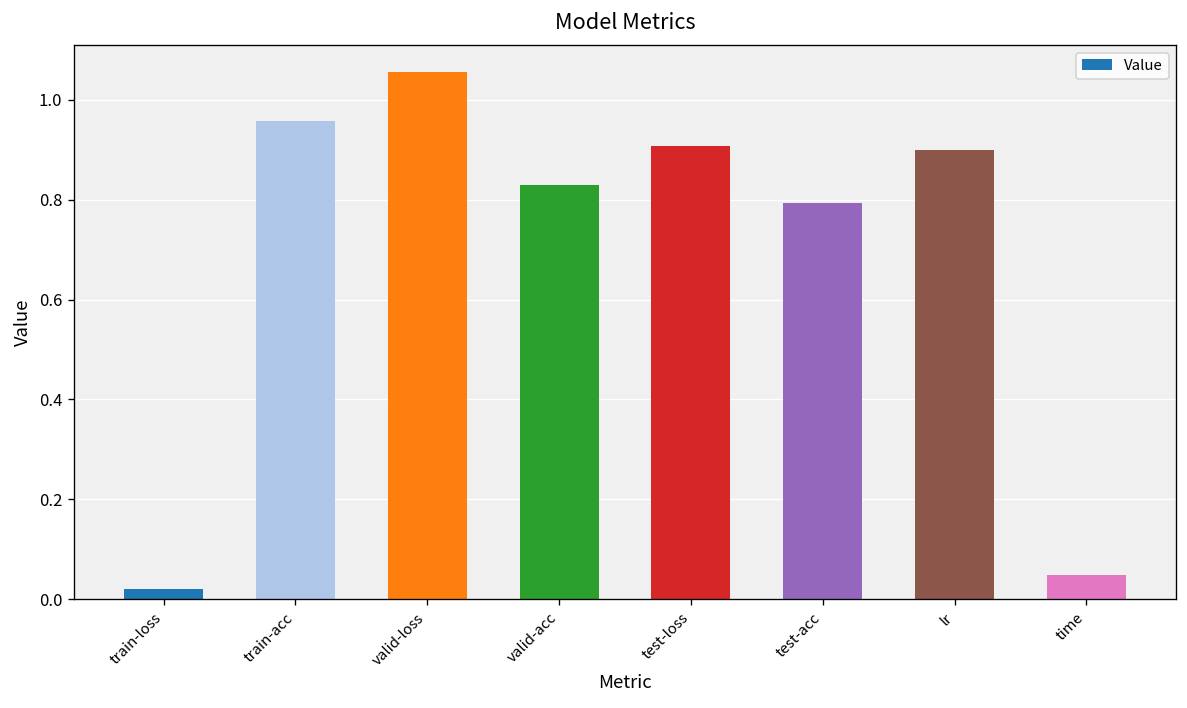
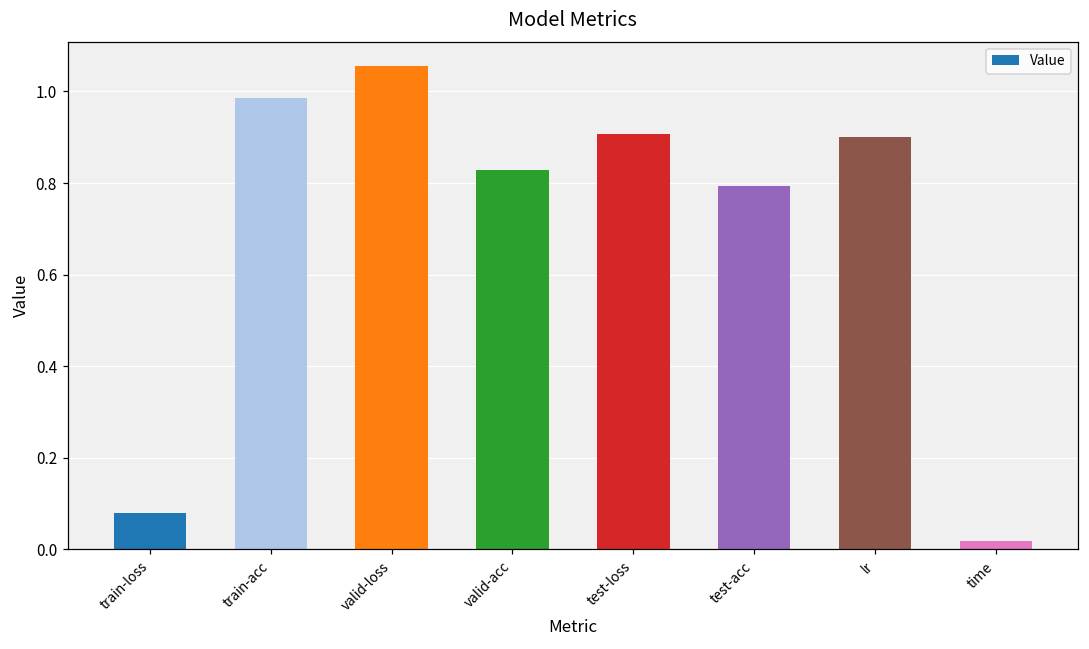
train-loss: 0.02 -> 0.08
train-acc: 0.96 -> 0.99
time: 0.05 -> 0.02
